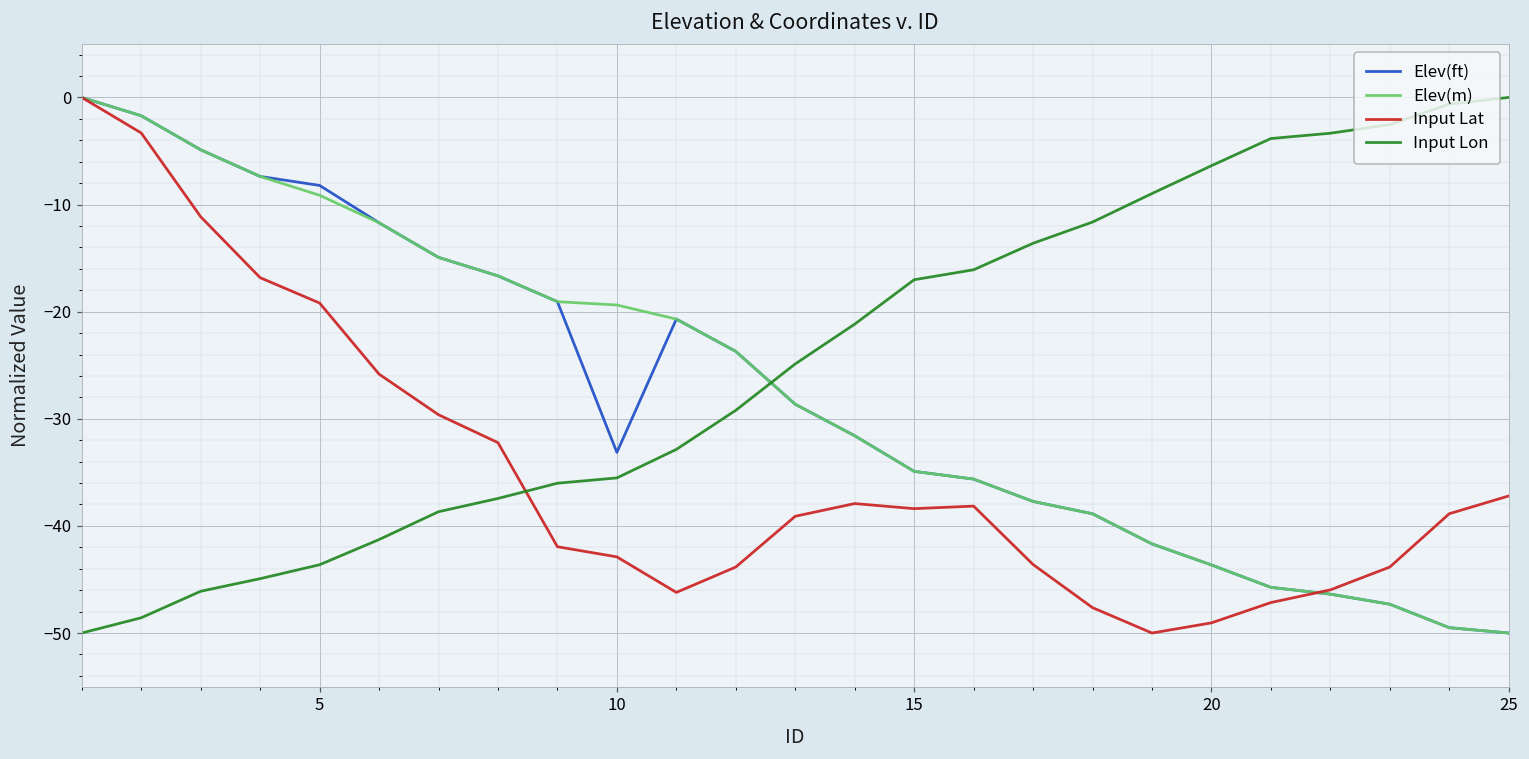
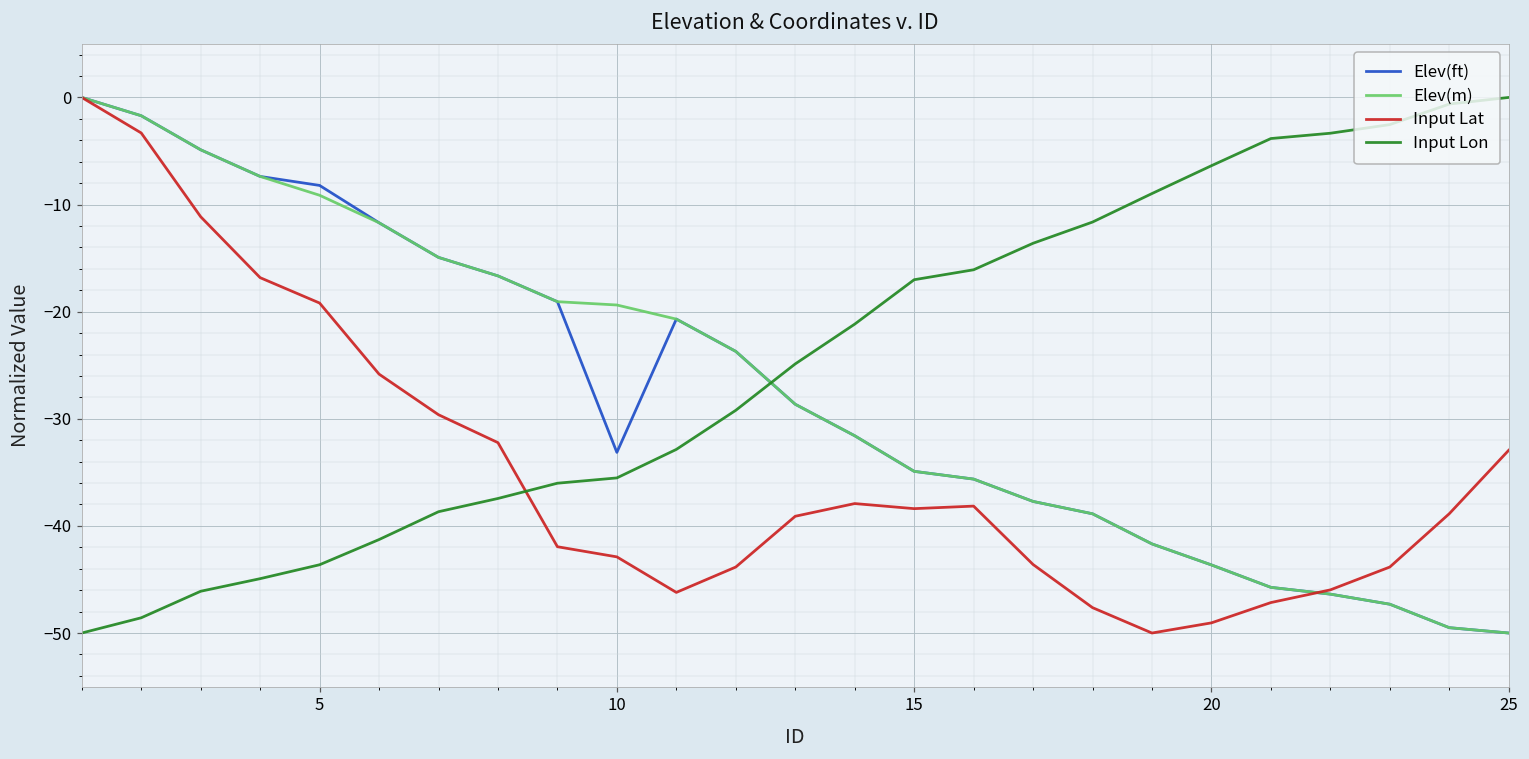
Input Lat, 25: -37 -> -33
